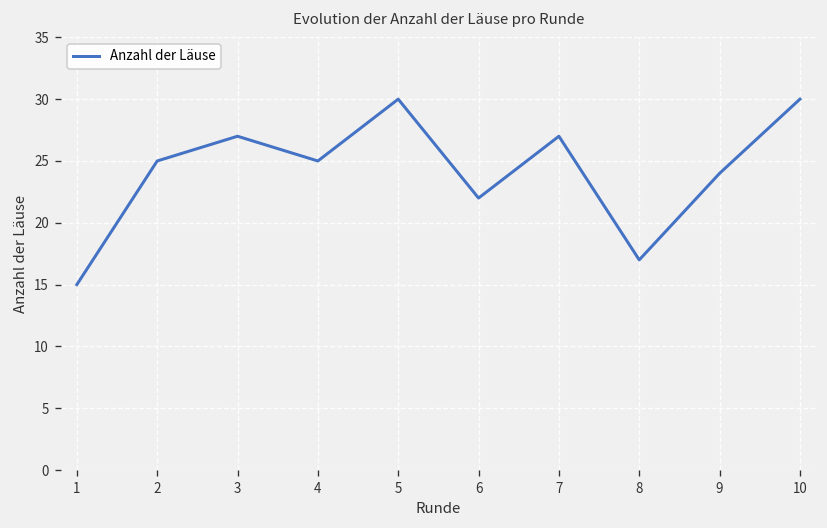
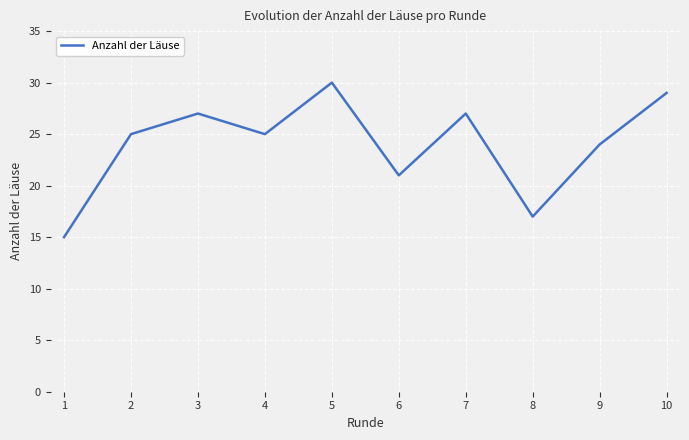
6: 22 -> 21
10: 30 -> 29
